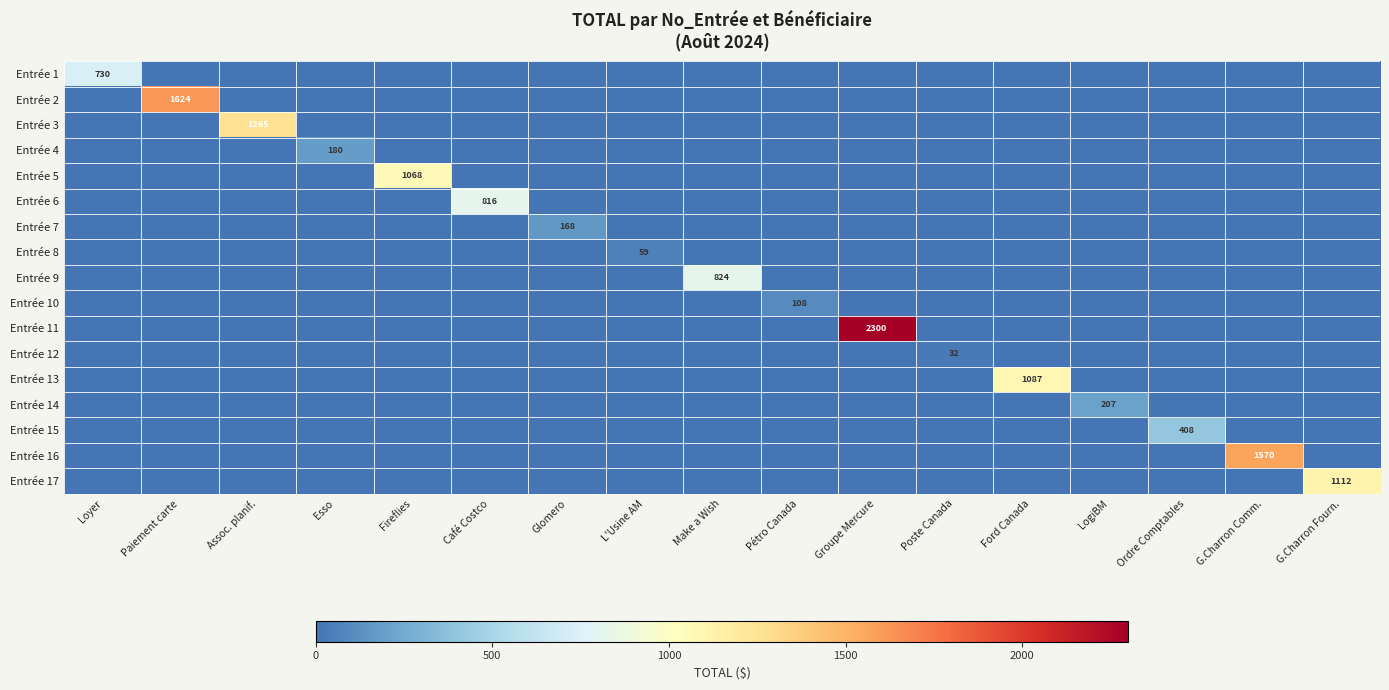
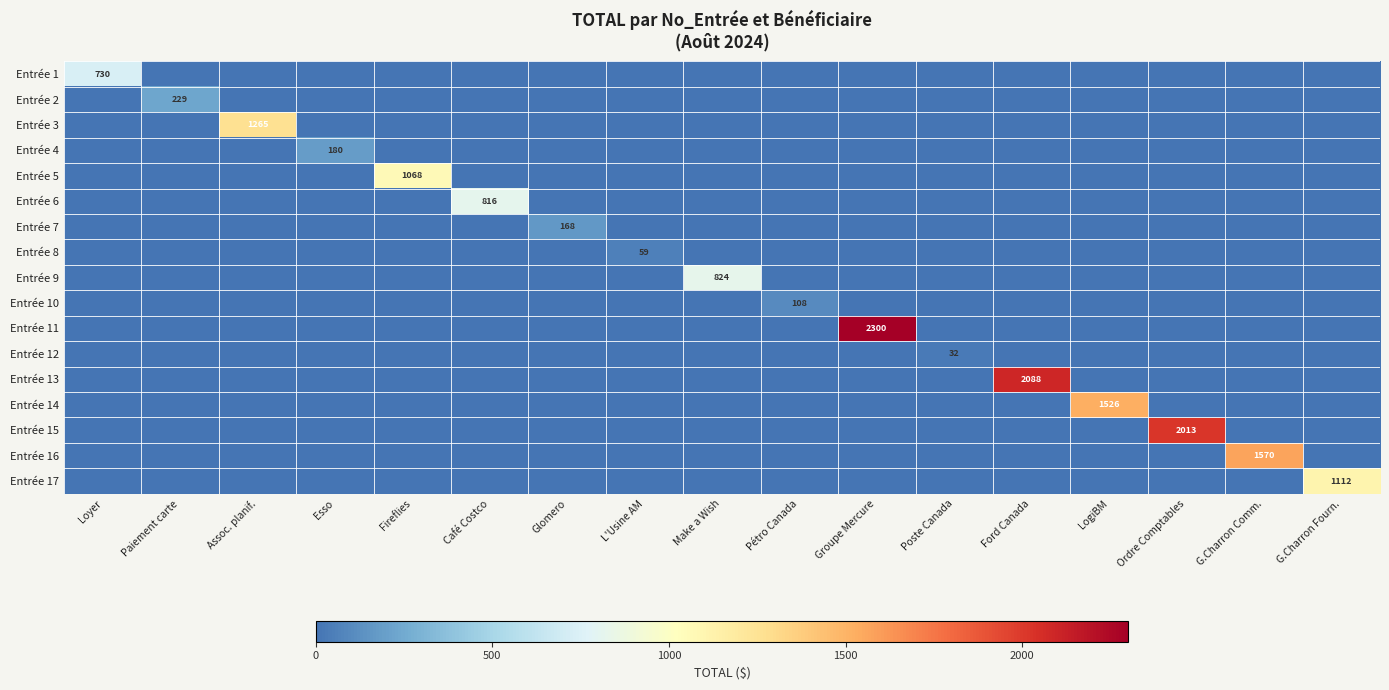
Entrée 2, Paiement carte: 1624 -> 229
Entrée 13, Ford Canada: 1087 -> 2088
Entrée 14, LogiBM: 207 -> 1526
Entrée 15, Ordre Comptables: 408 -> 2013
